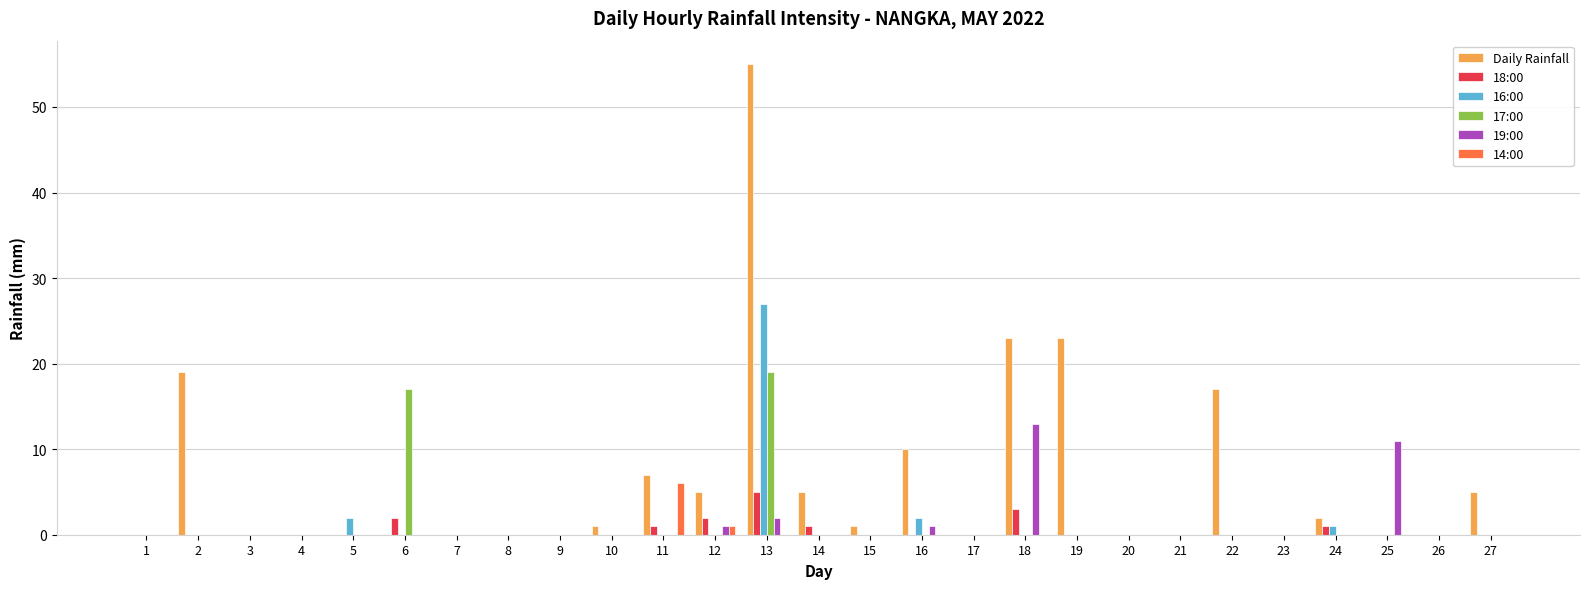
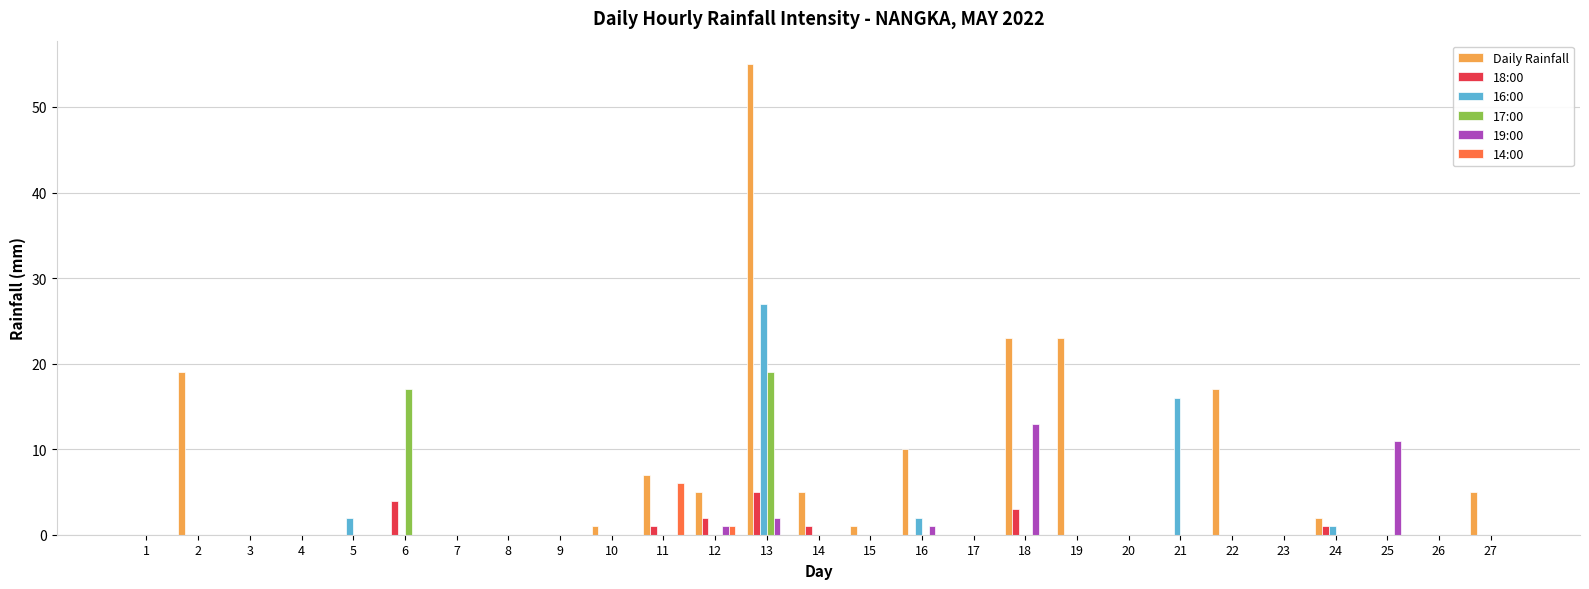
18:00, 6: 2 -> 4
16:00, 21: 0 -> 16
